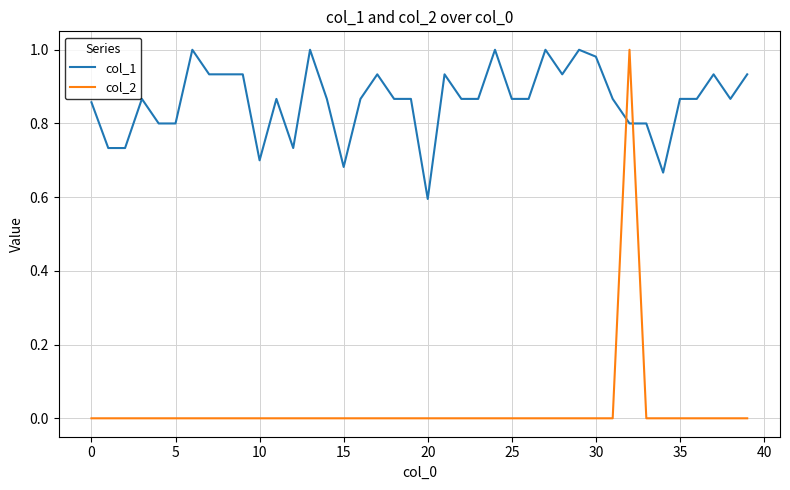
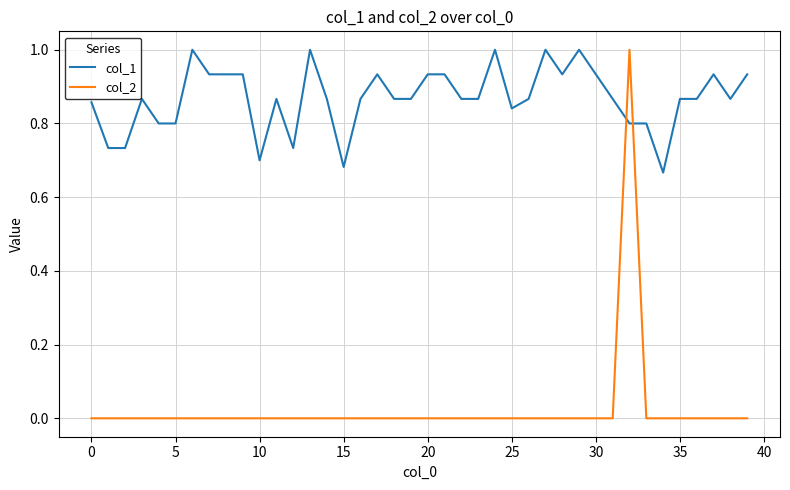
col_1, 20: 0.60 -> 0.93
col_1, 25: 0.87 -> 0.84
col_1, 30: 0.98 -> 0.93
